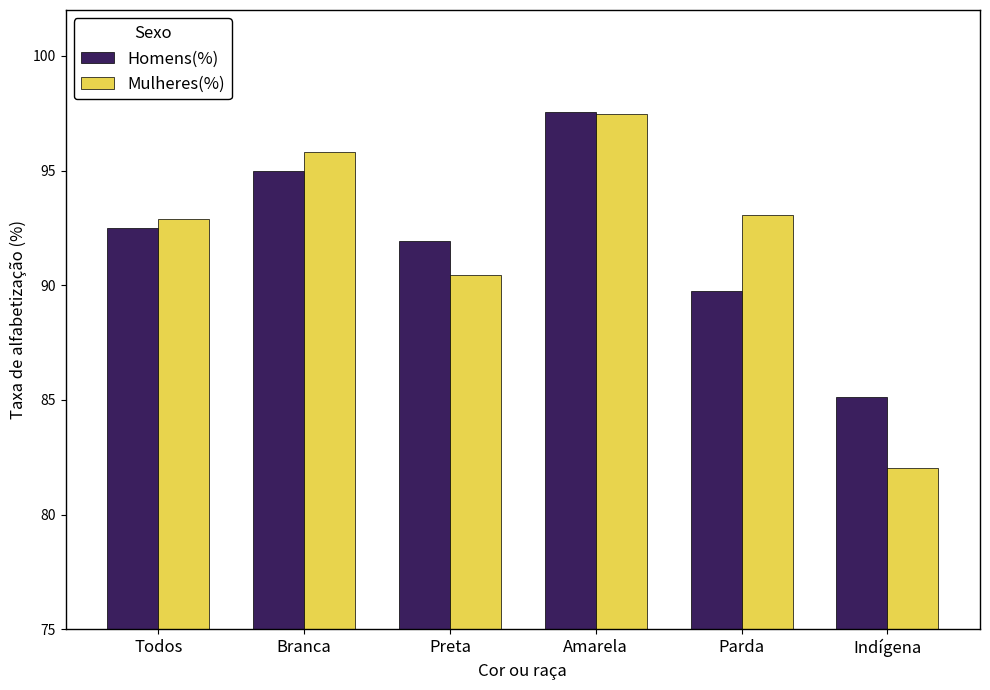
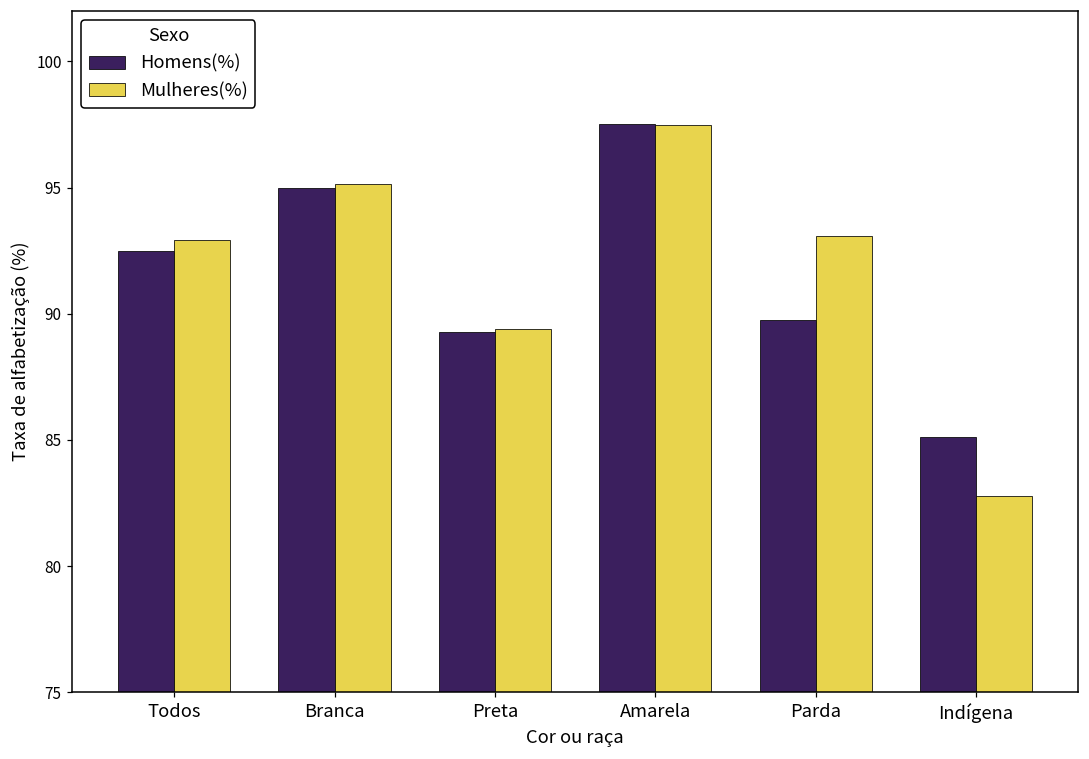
Mulheres(%), Branca: 95.8 -> 95.1
Homens(%), Preta: 92.0 -> 89.3
Mulheres(%), Preta: 90.5 -> 89.4
Mulheres(%), Indígena: 82.1 -> 82.8
